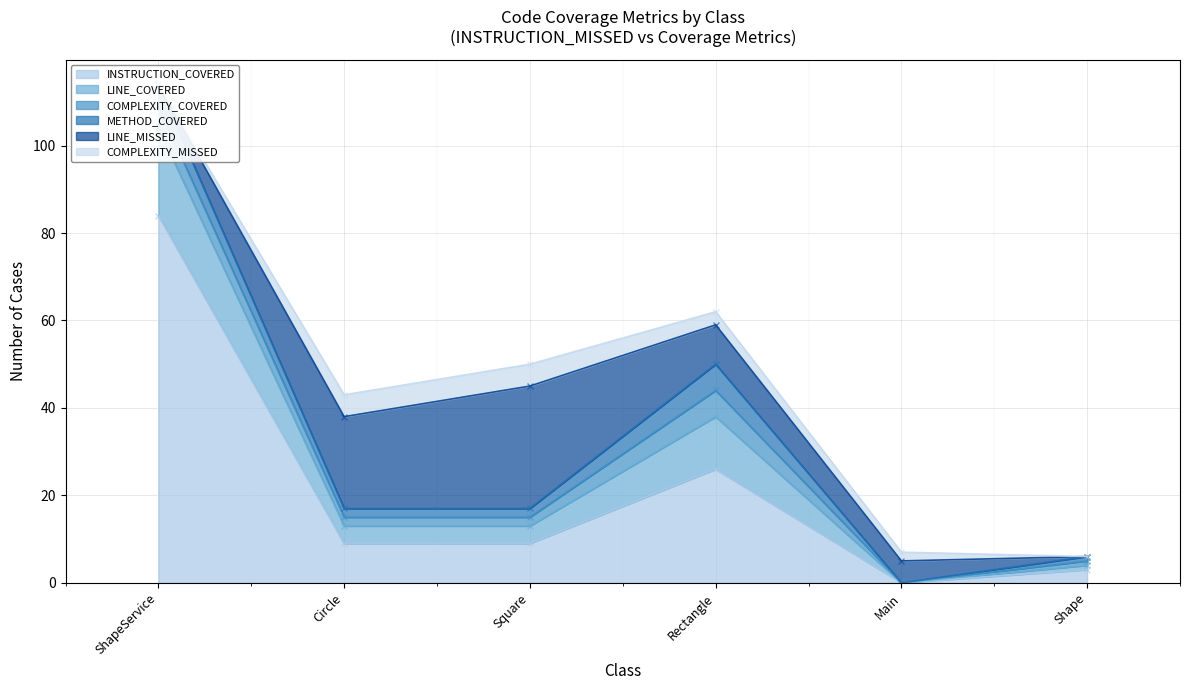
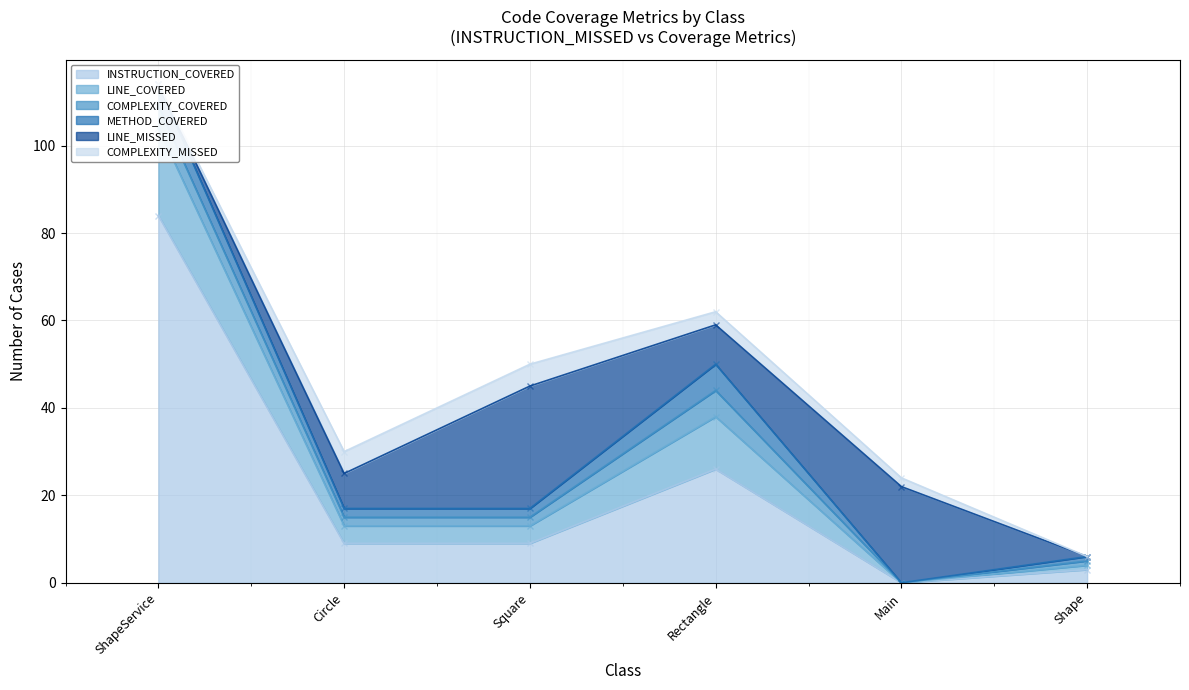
LINE_MISSED, Circle: 21 -> 8
LINE_MISSED, Main: 5 -> 22
